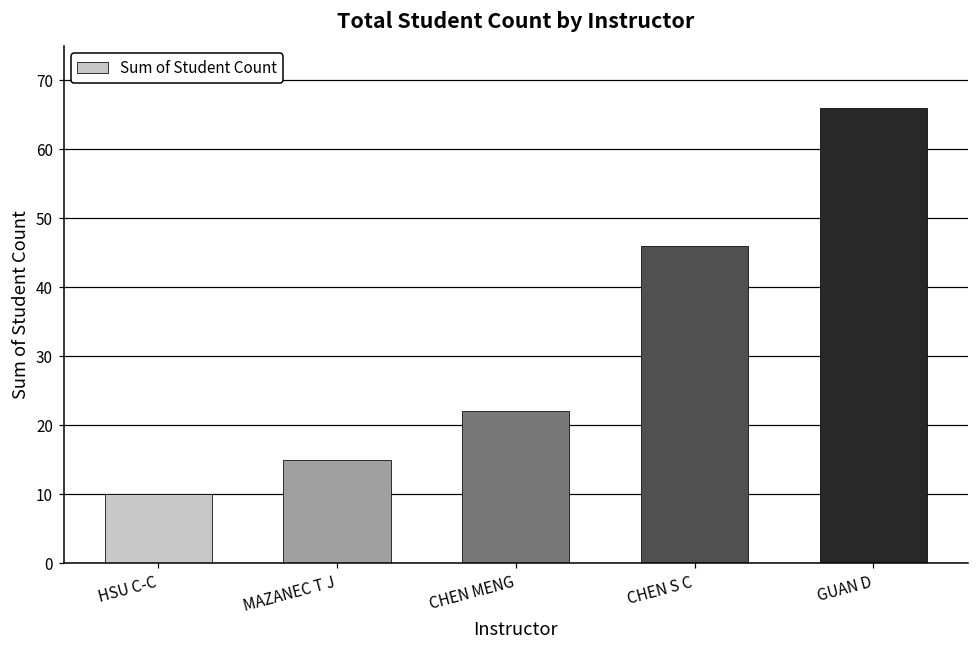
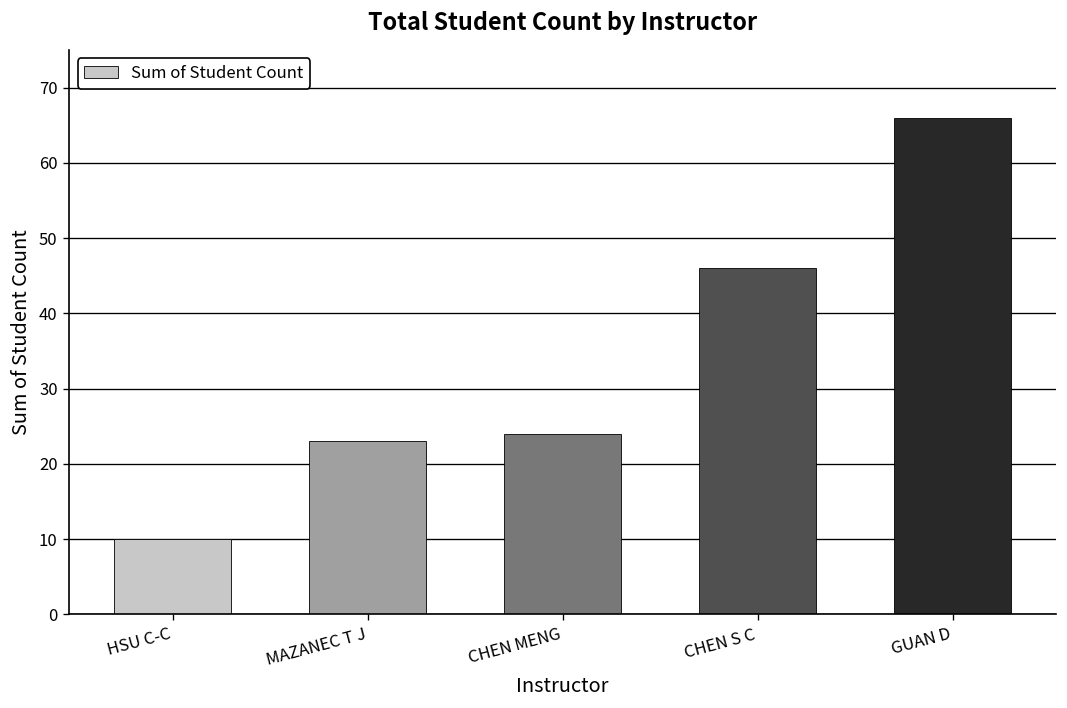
MAZANEC T J: 15 -> 23
CHEN MENG: 22 -> 24
